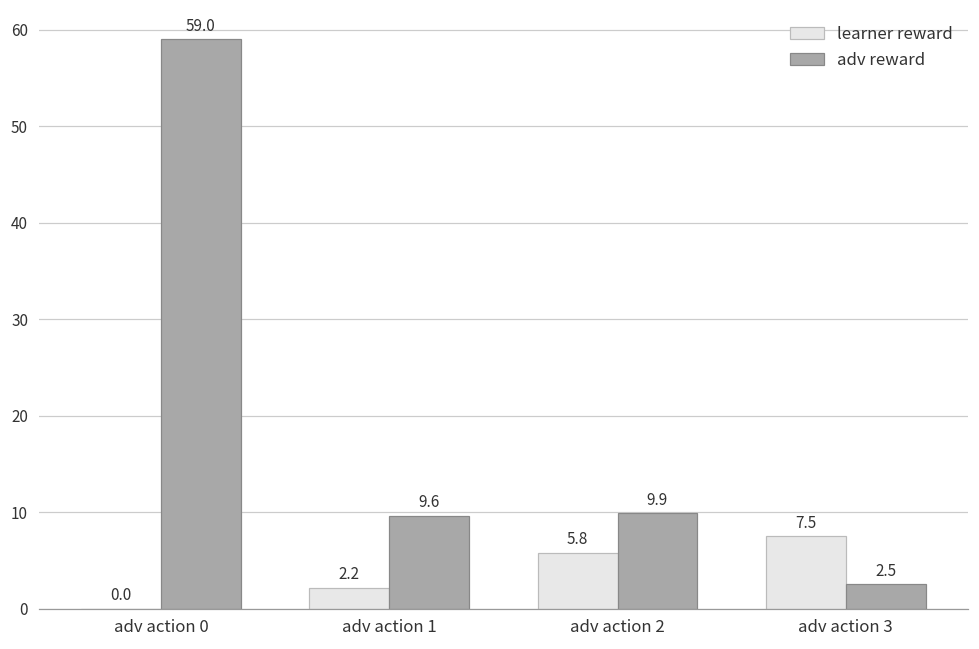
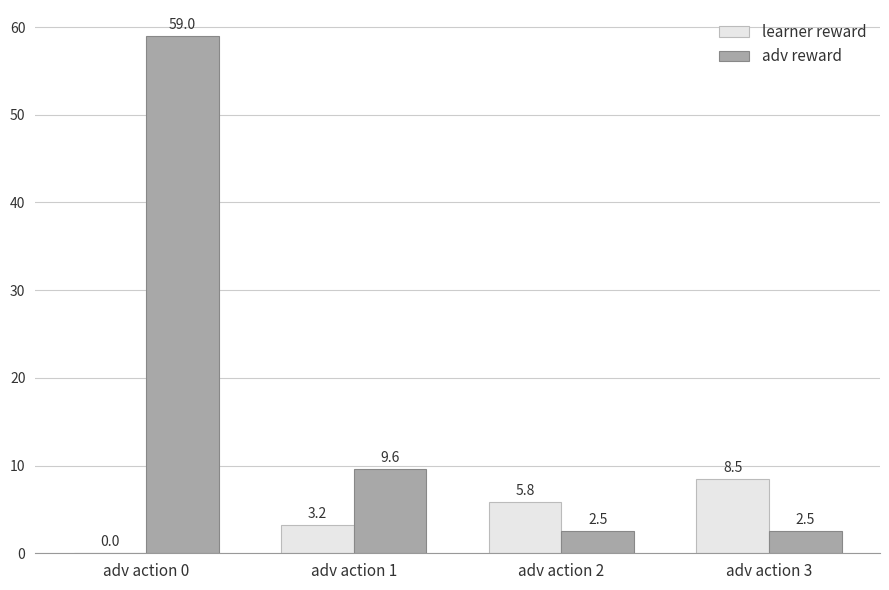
learner reward, adv action 1: 2.2 -> 3.2
adv reward, adv action 2: 9.9 -> 2.5
learner reward, adv action 3: 7.5 -> 8.5
